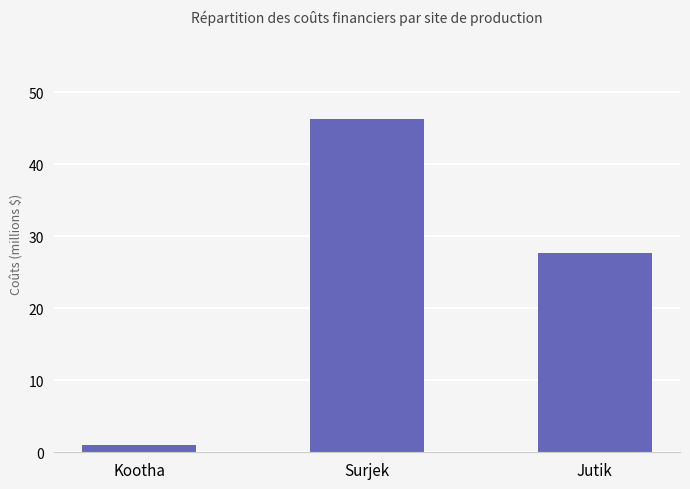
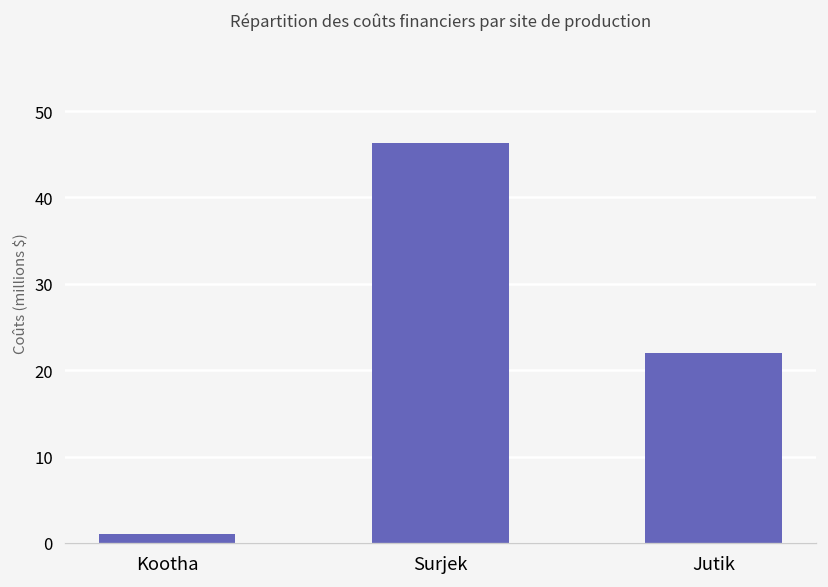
Jutik: 28 -> 22
